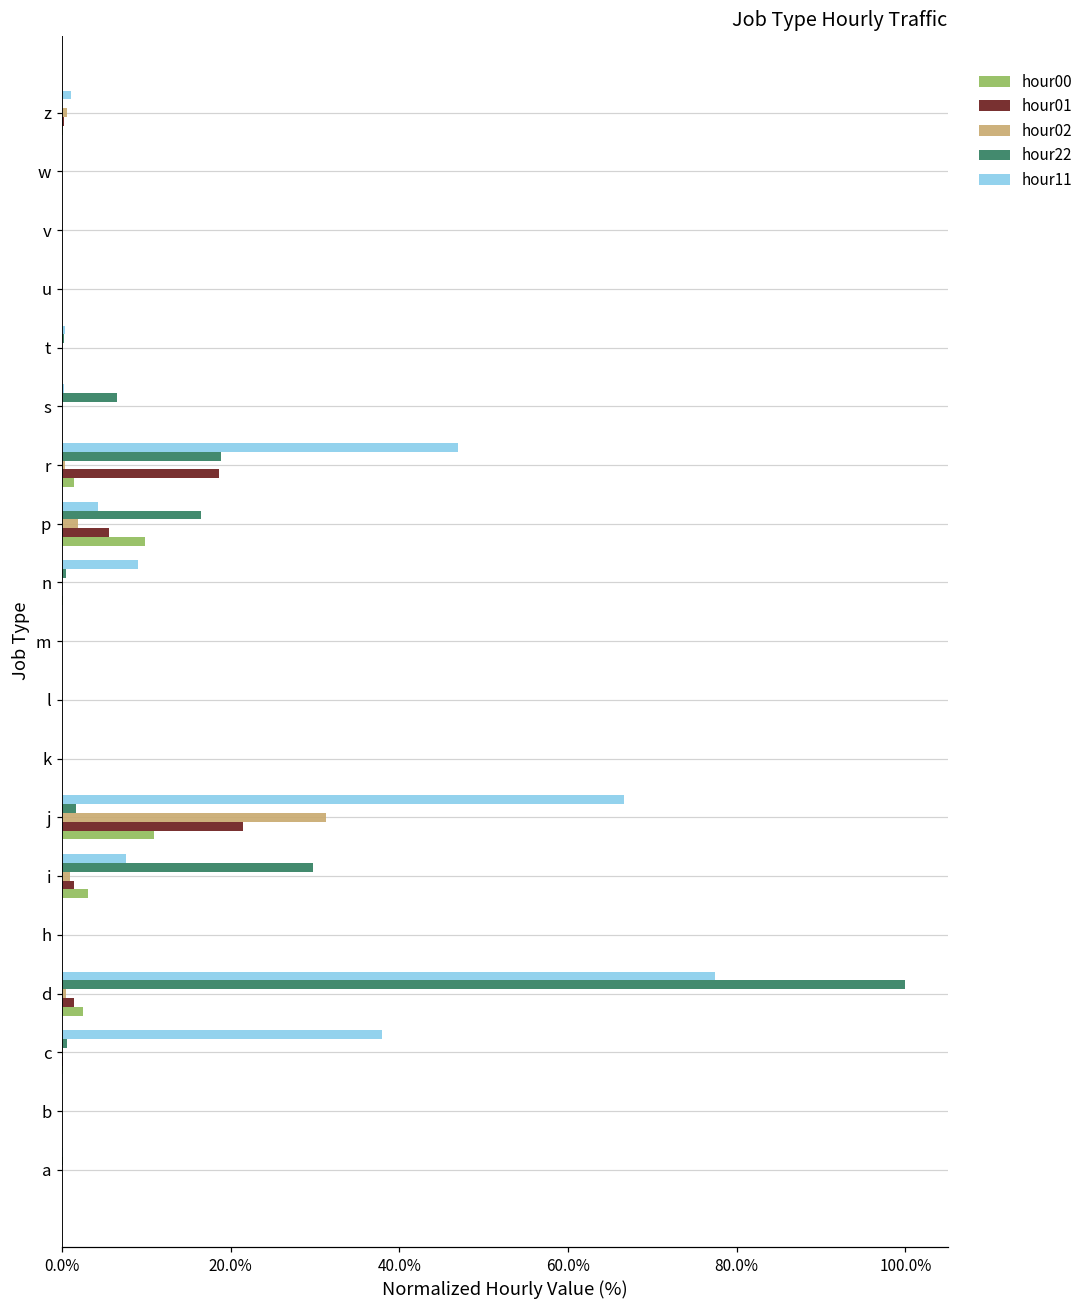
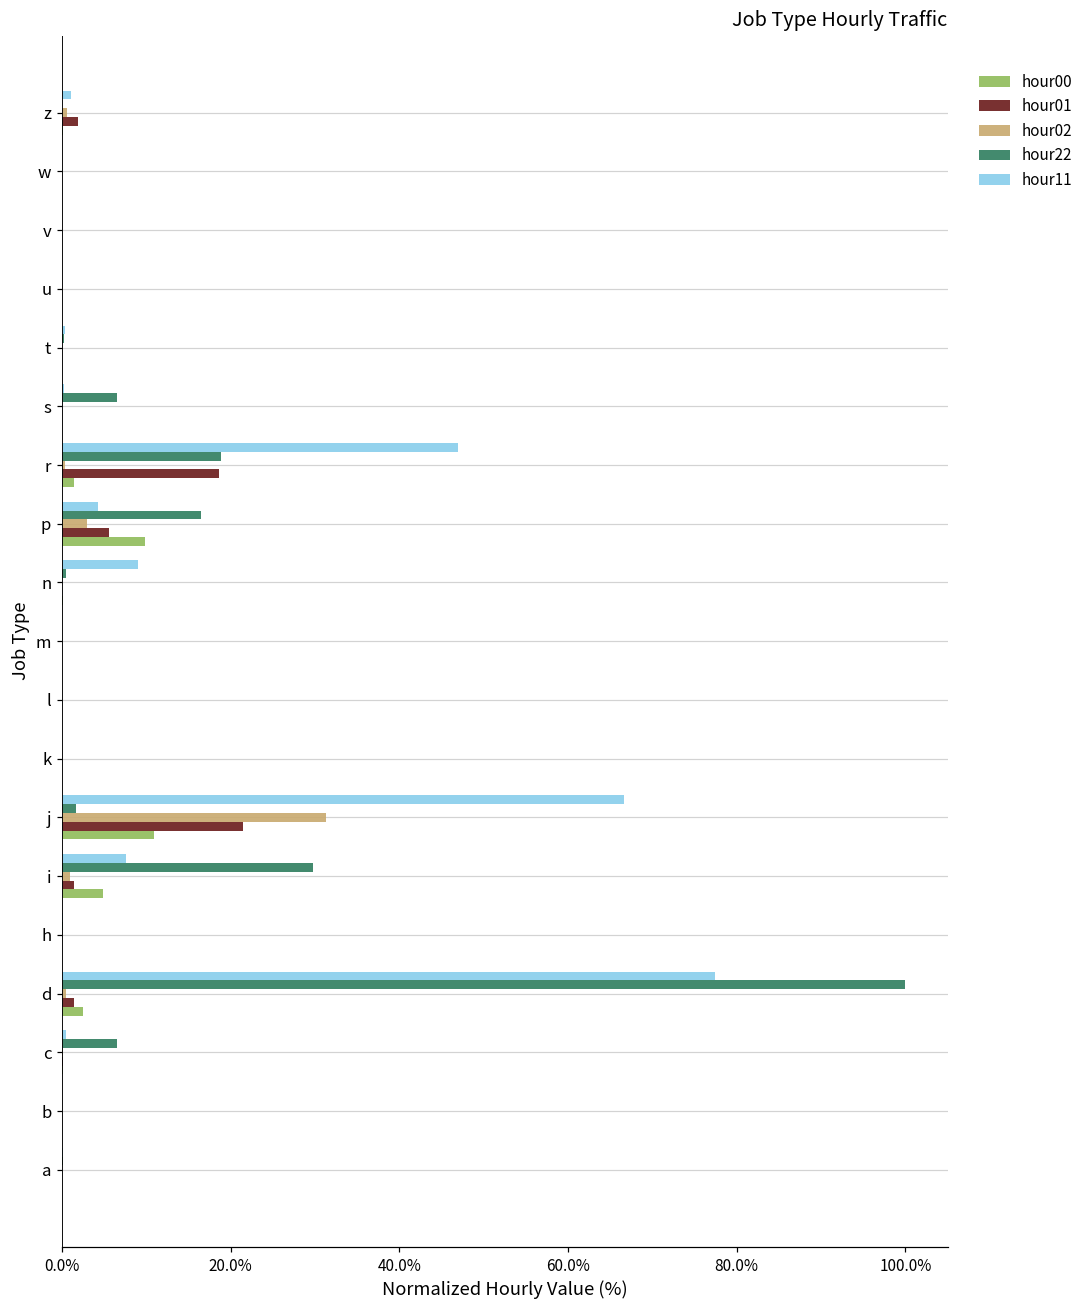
hour01, z: 0% -> 2%
hour02, p: 2% -> 3%
hour00, i: 3% -> 5%
hour11, c: 38% -> 1%
hour22, c: 1% -> 7%
